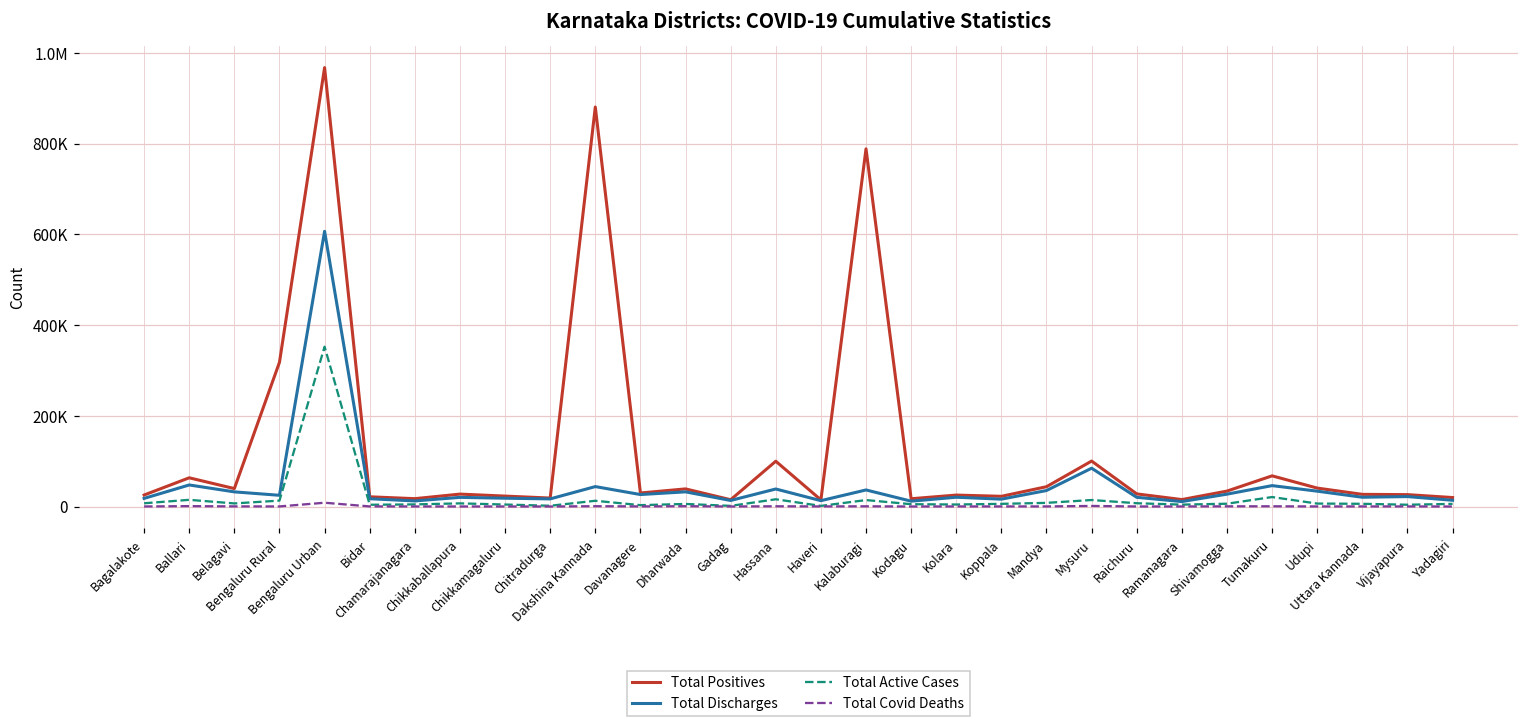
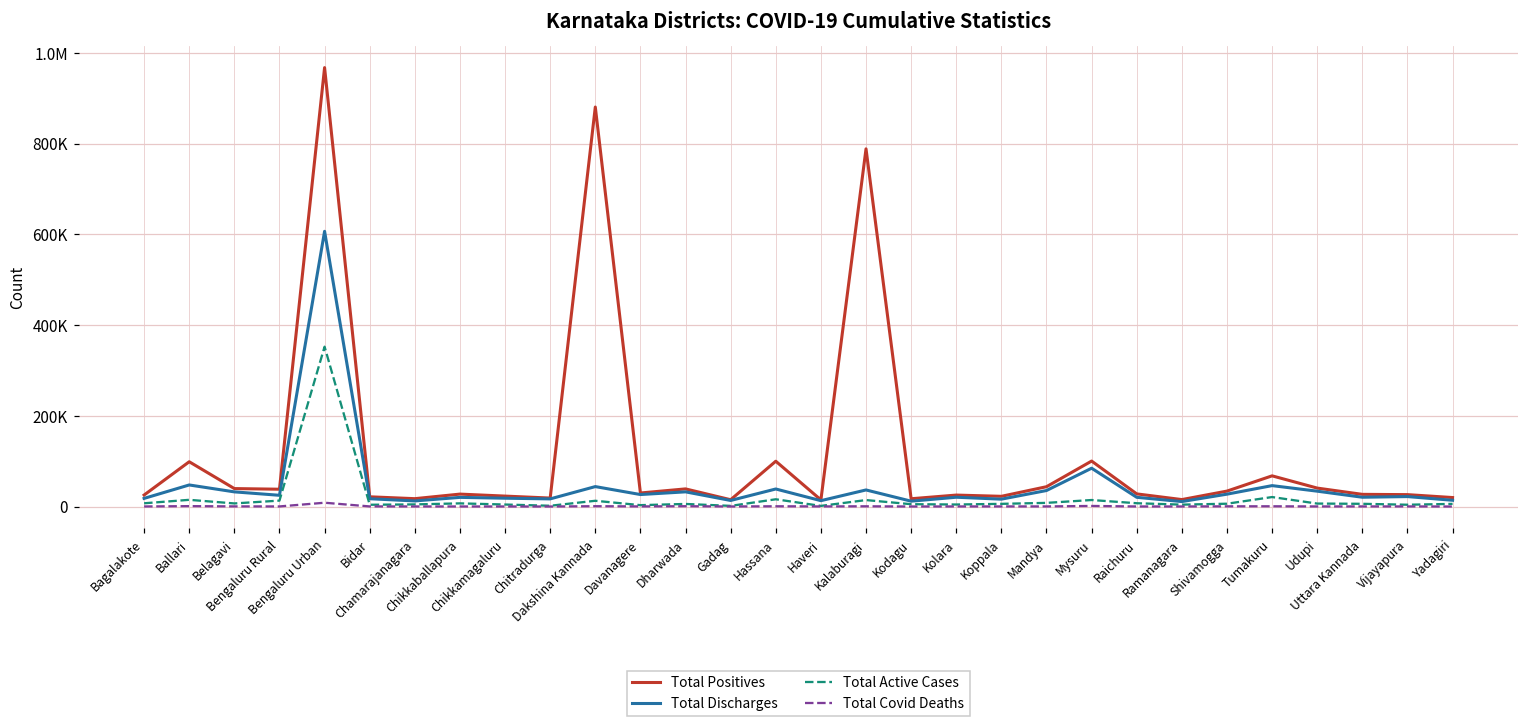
Total Positives, Ballari: 60000 -> 100000
Total Positives, Bengaluru Rural: 320000 -> 40000
